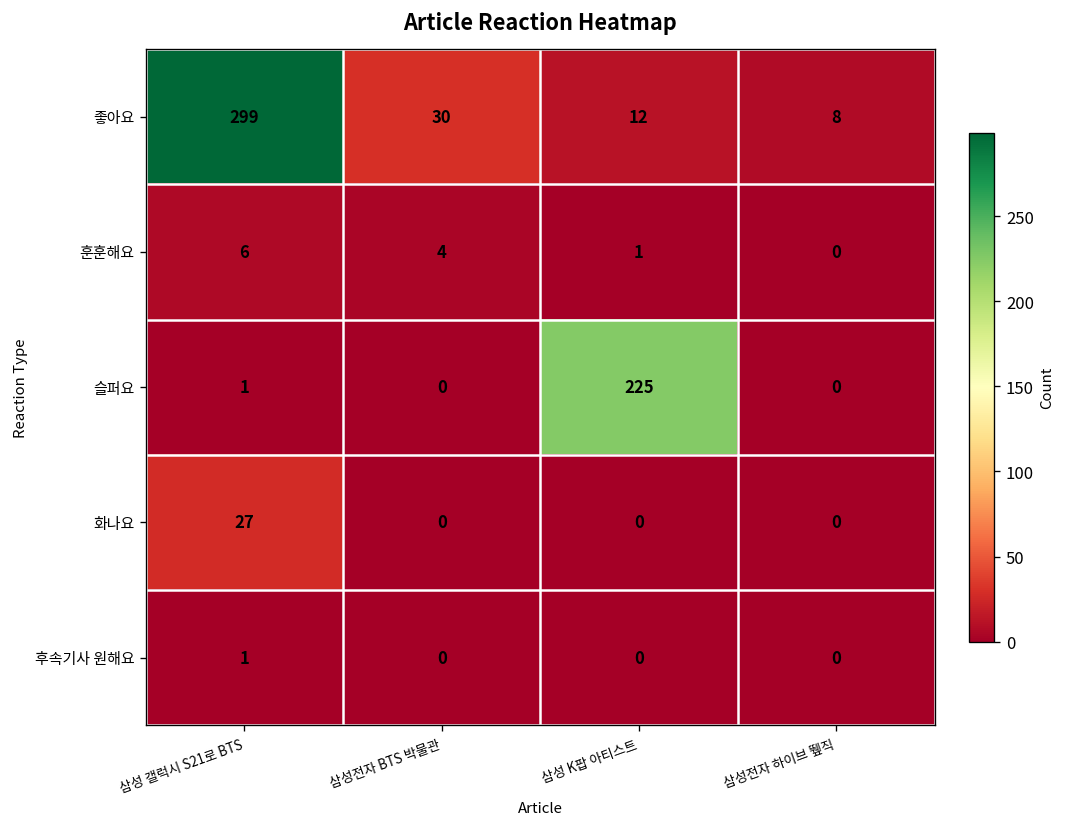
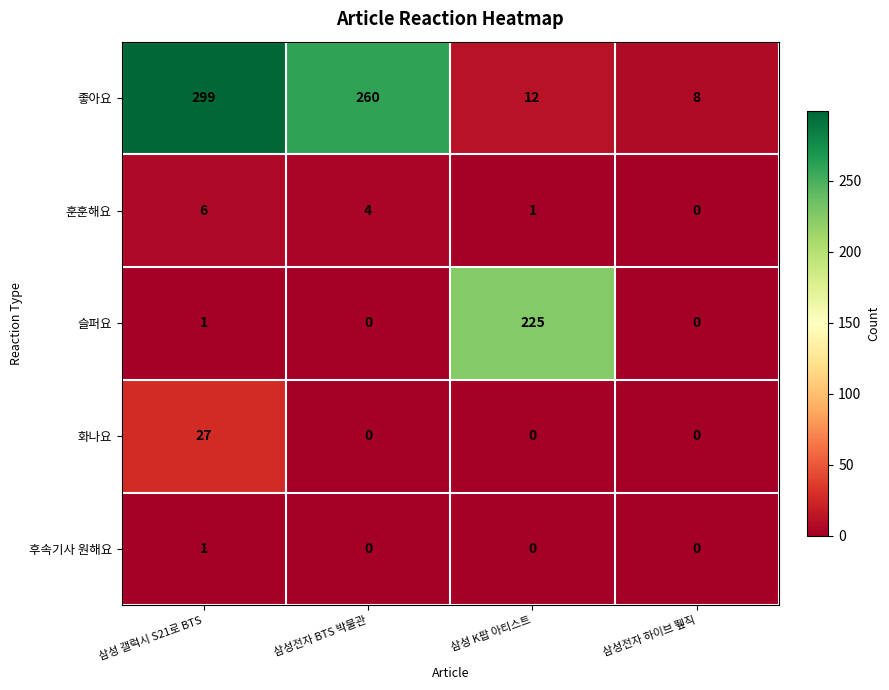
좋아요, 삼성전자 BTS 박물관: 30 -> 260
